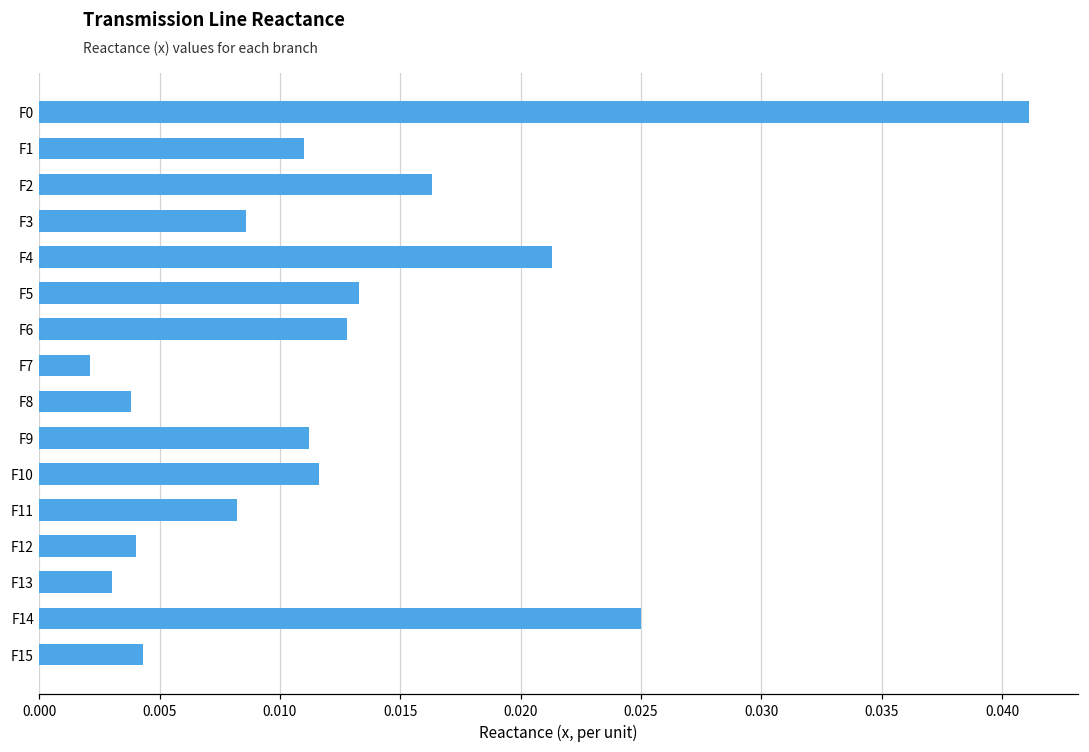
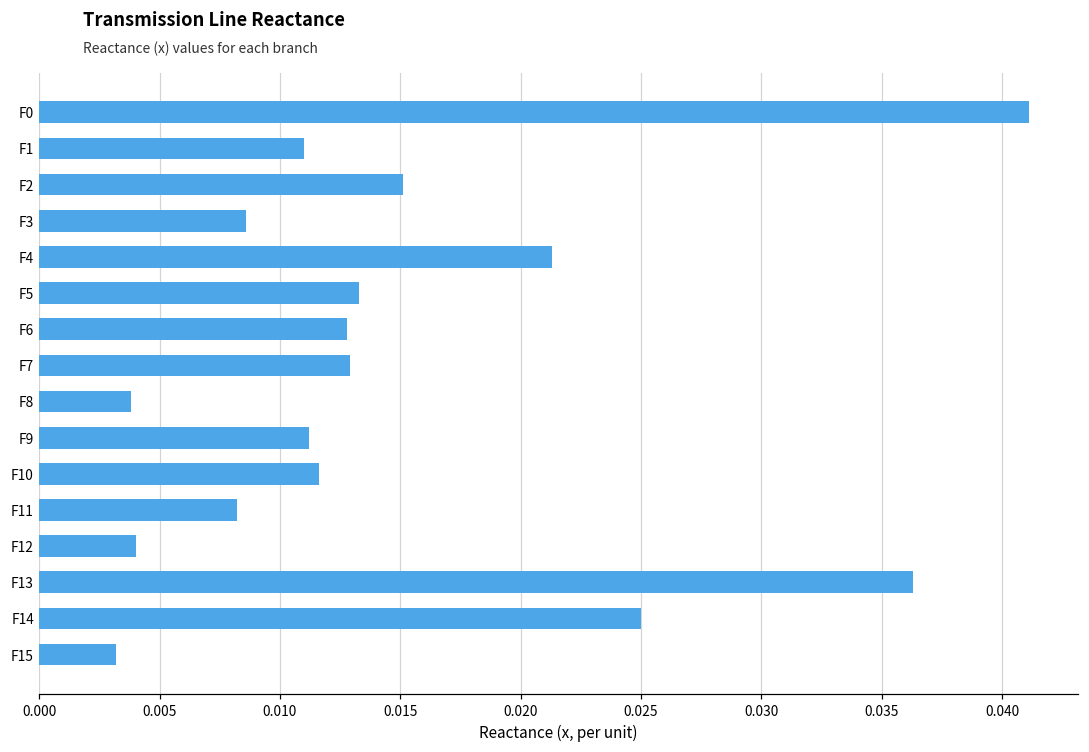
F2: 0.0163 -> 0.0151
F7: 0.0021 -> 0.0129
F13: 0.0030 -> 0.0363
F15: 0.0043 -> 0.0032
